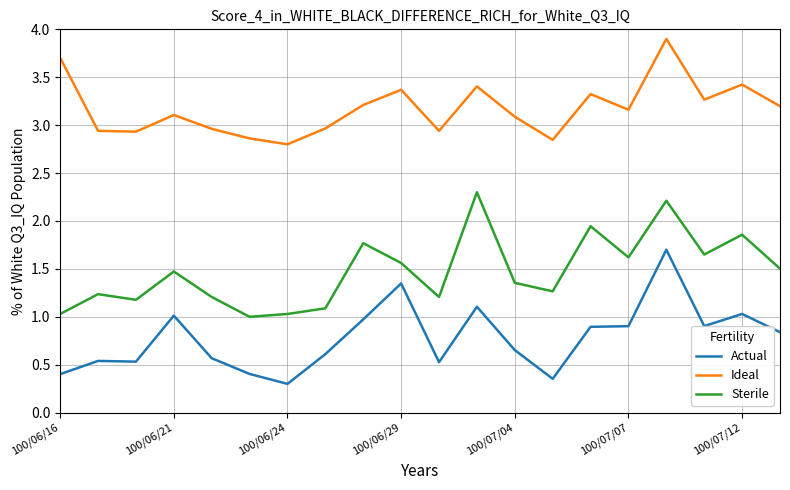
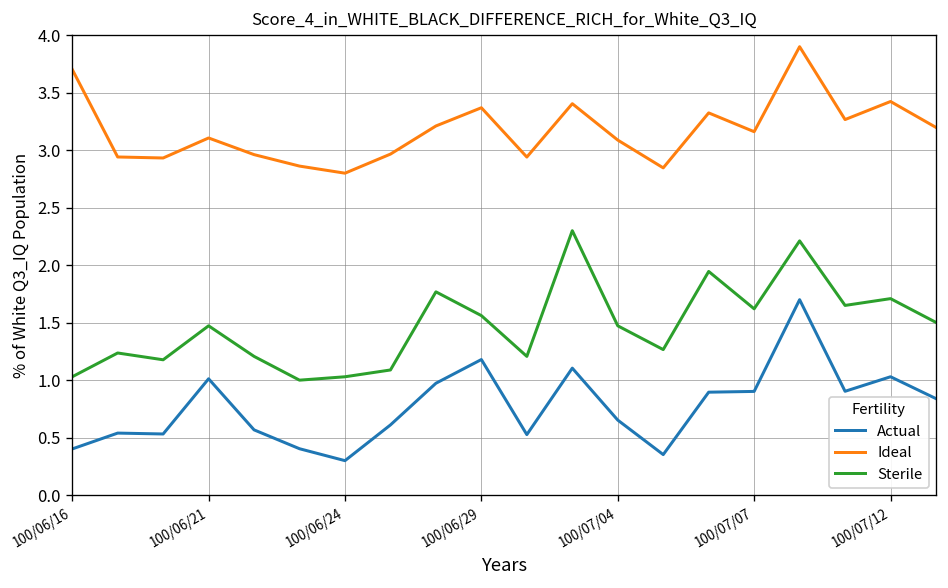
Actual, 100/06/29: 1.3 -> 1.2
Sterile, 100/07/04: 1.4 -> 1.5
Sterile, 100/07/12: 1.9 -> 1.7
